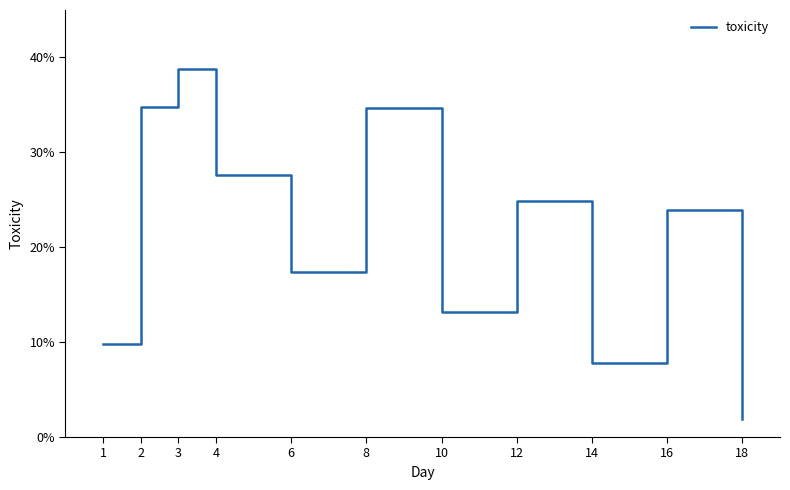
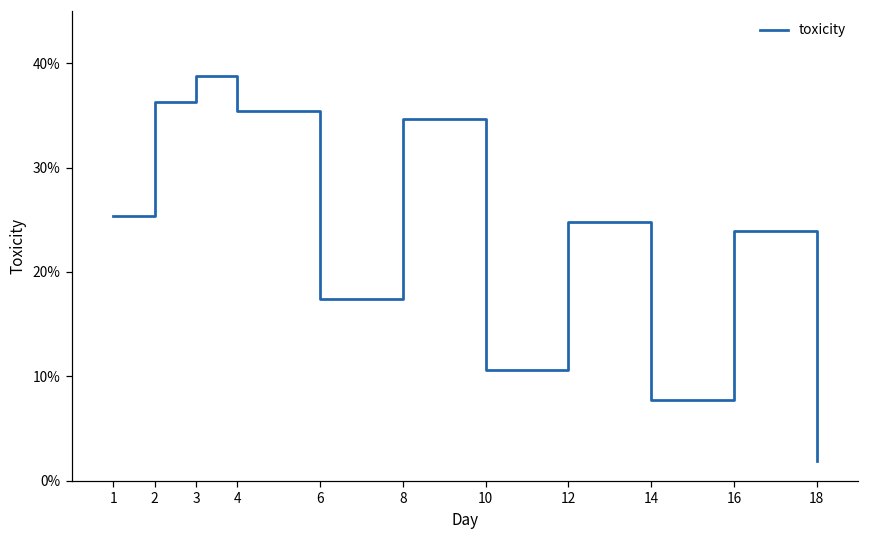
1: 10% -> 25%
2: 35% -> 36%
4: 28% -> 35%
10: 13% -> 11%
